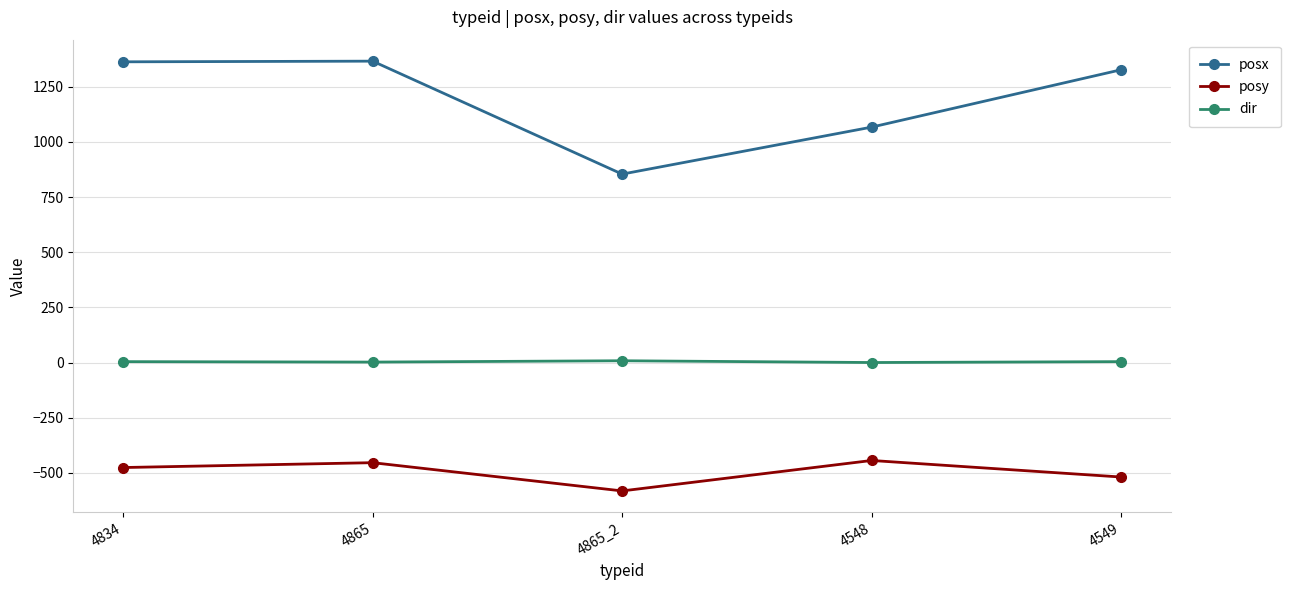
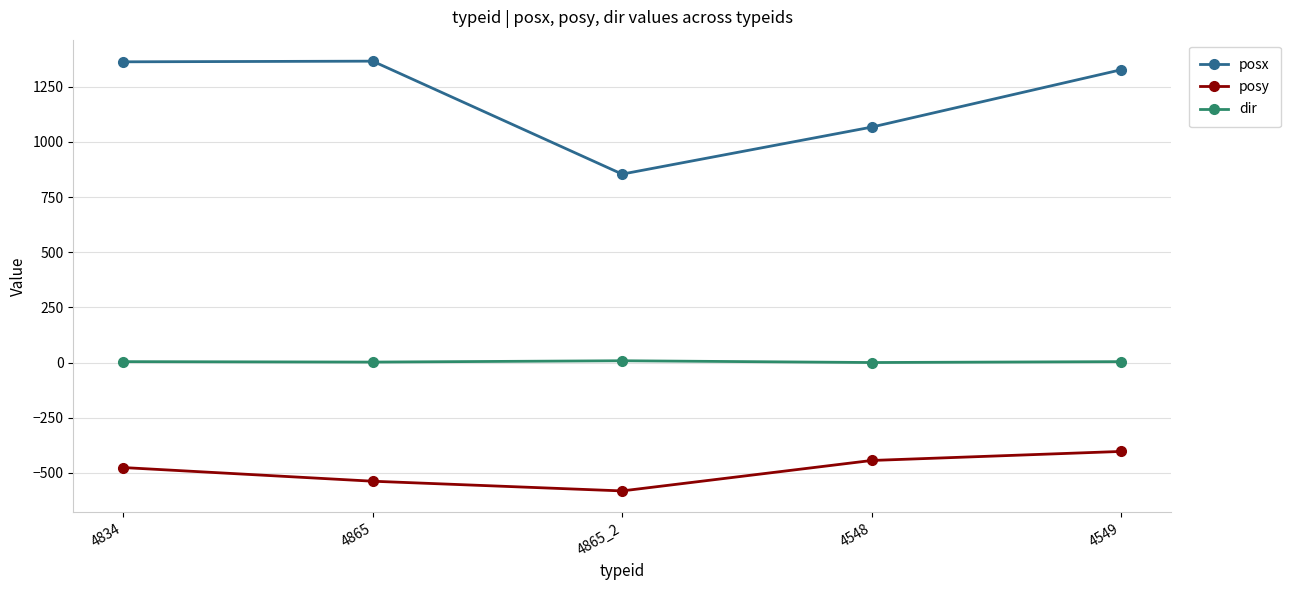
posy, 4865: -450 -> -540
posy, 4549: -520 -> -400
